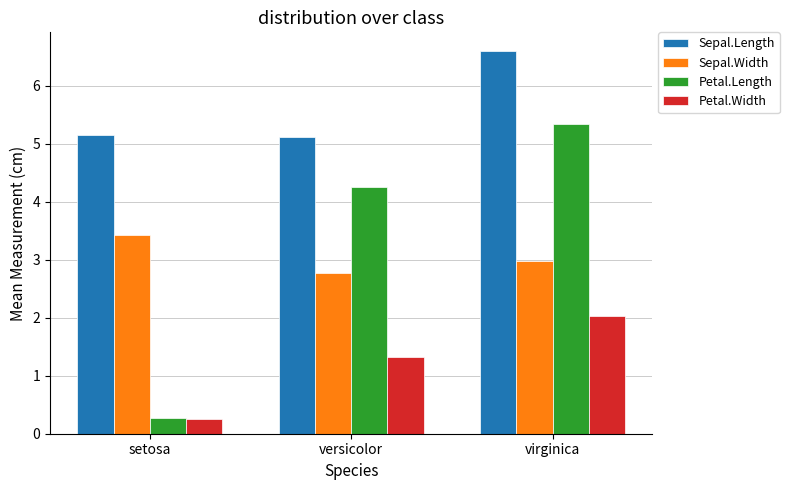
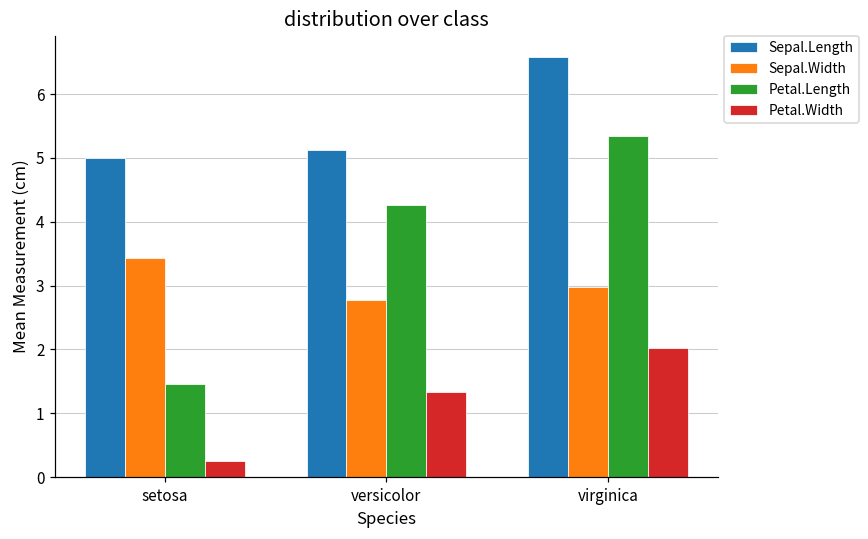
Sepal.Length, setosa: 5.1 -> 5.0
Petal.Length, setosa: 0.3 -> 1.5
